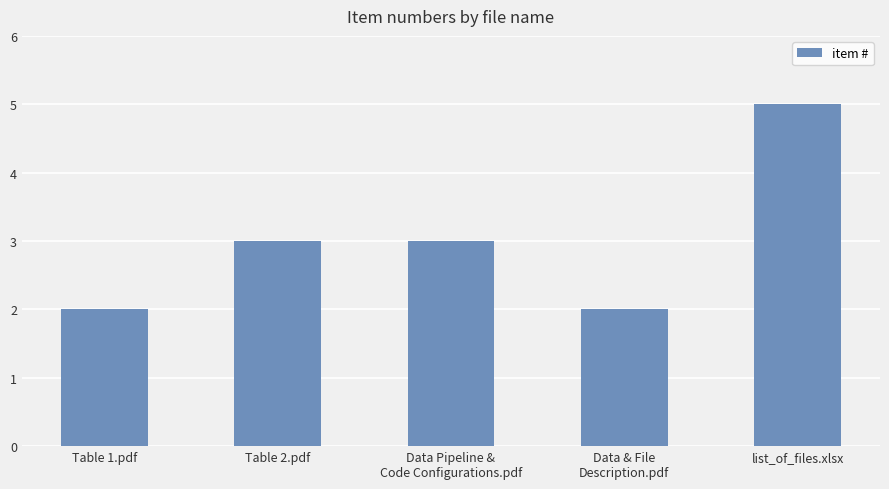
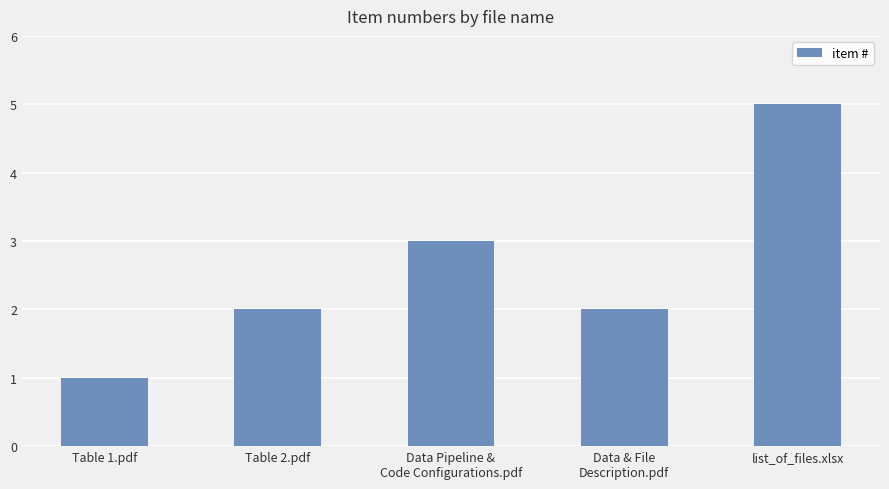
Table 1.pdf: 2 -> 1
Table 2.pdf: 3 -> 2
